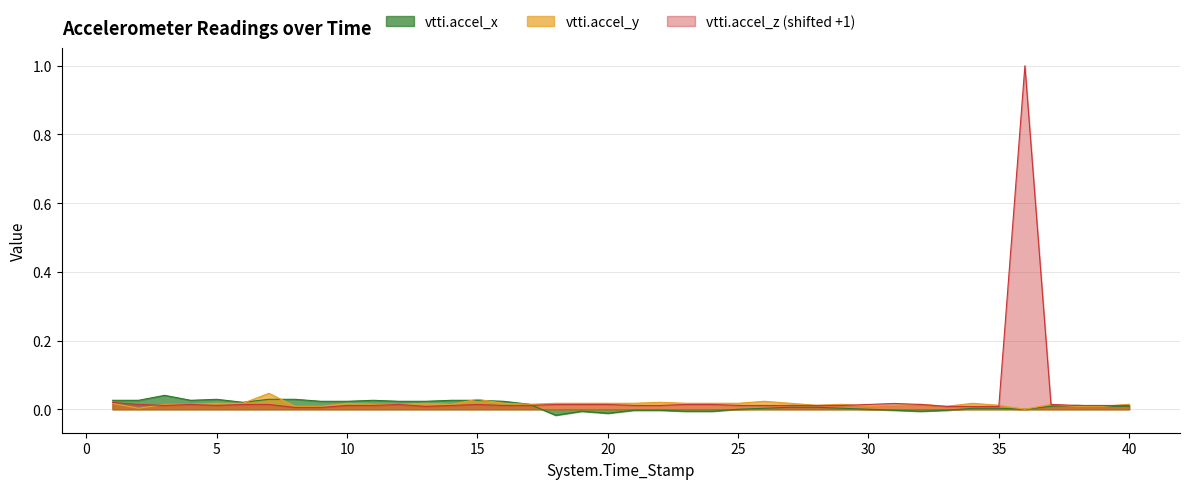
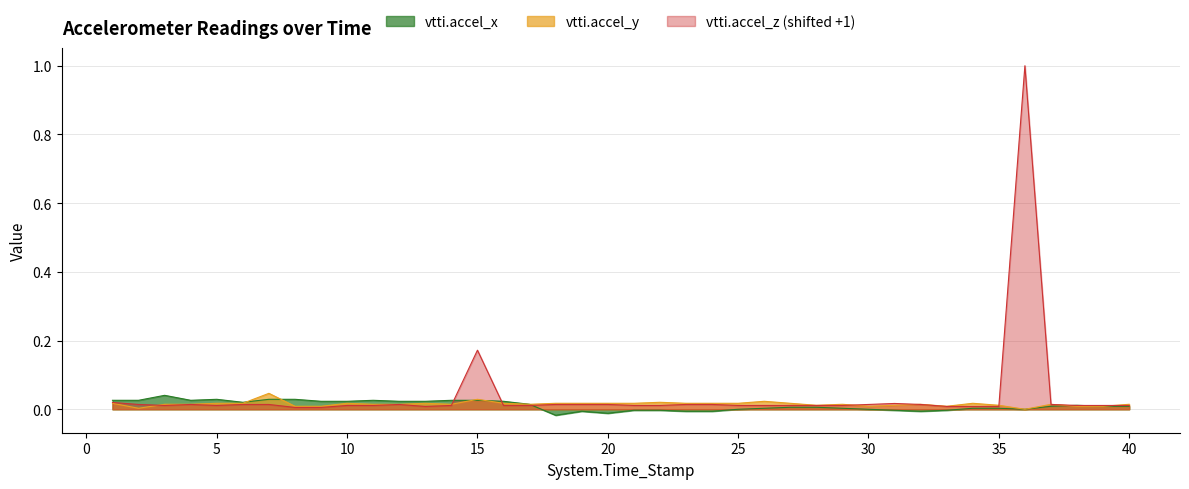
vtti.accel_z (shifted +1), 15: 0.01 -> 0.17
